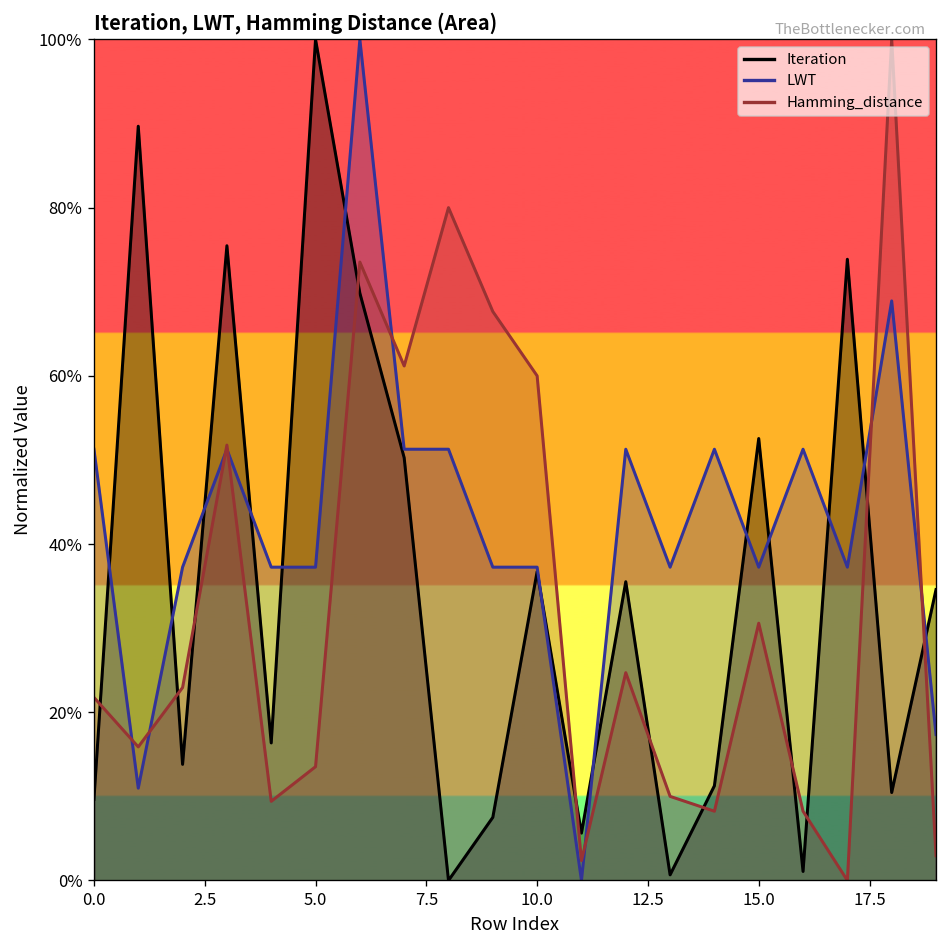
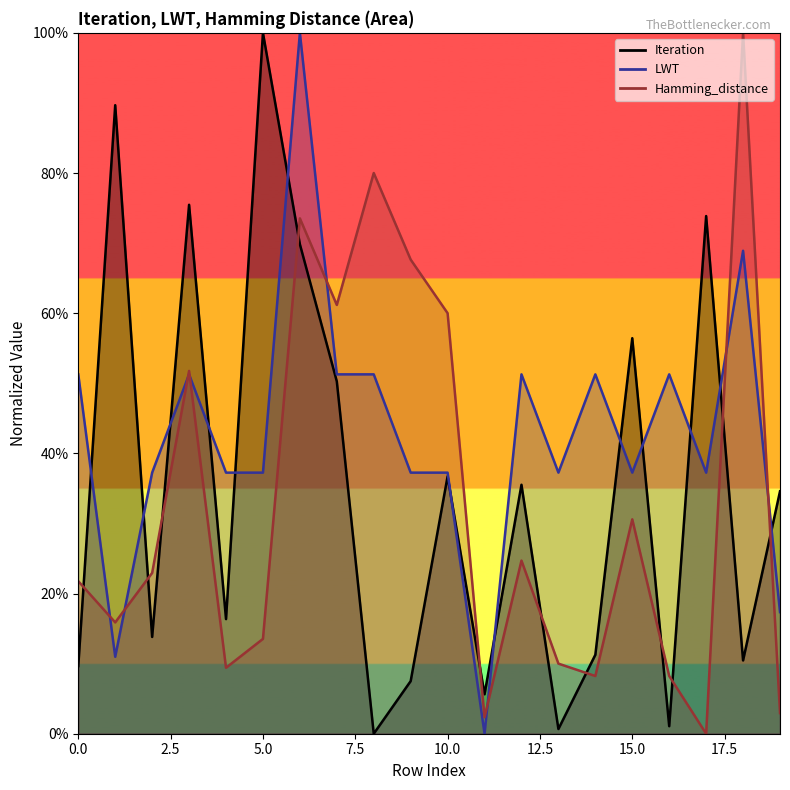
Iteration, 15.0: 53% -> 56%
